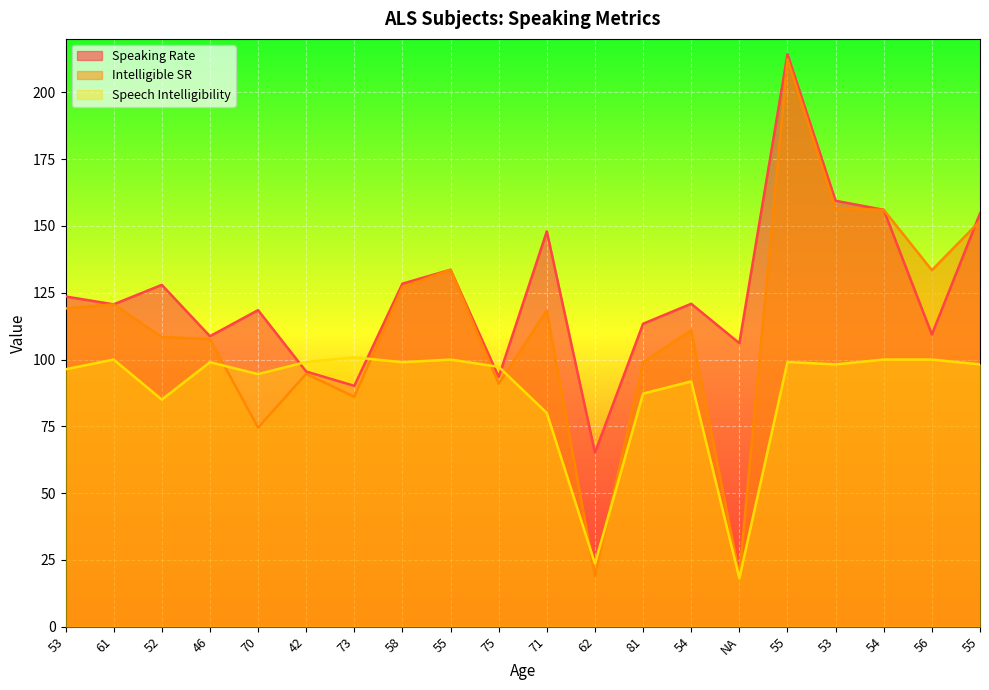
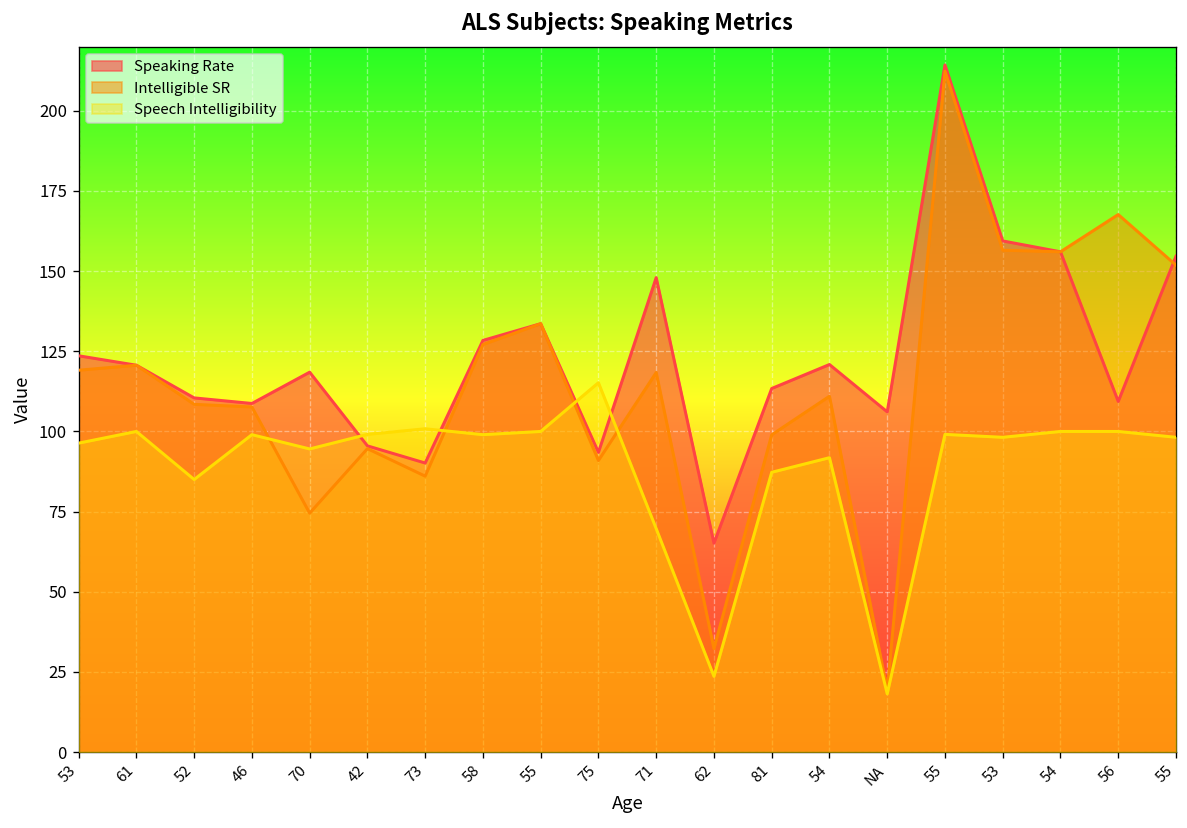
Speaking Rate, 52: 128 -> 110
Speech Intelligibility, 75: 97 -> 115
Speech Intelligibility, 71: 80 -> 70
Intelligible SR, 62: 19 -> 32
Intelligible SR, 56: 133 -> 168
